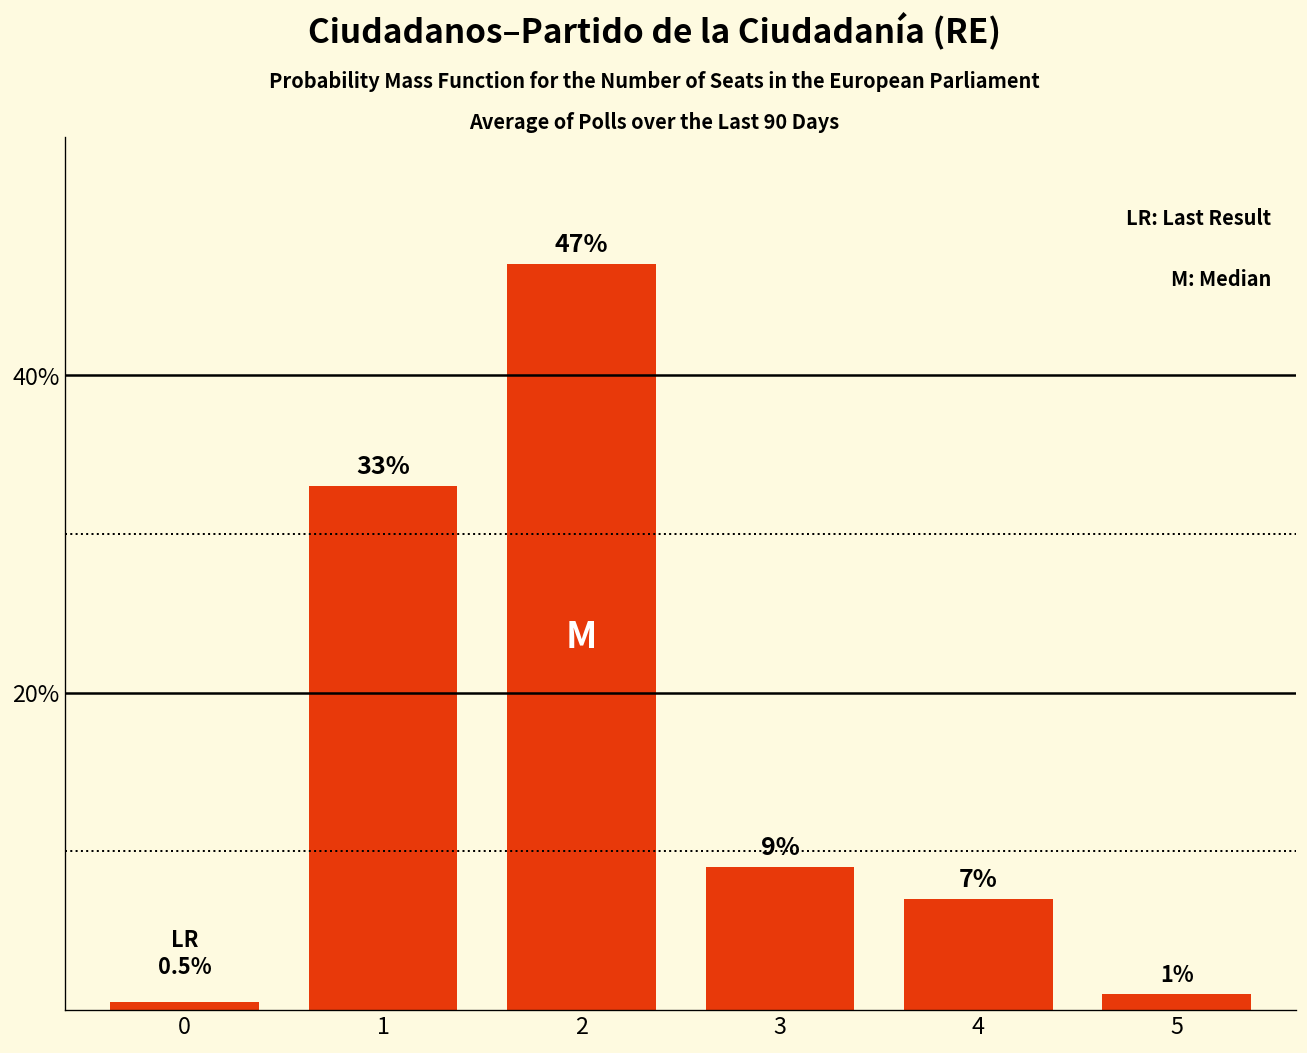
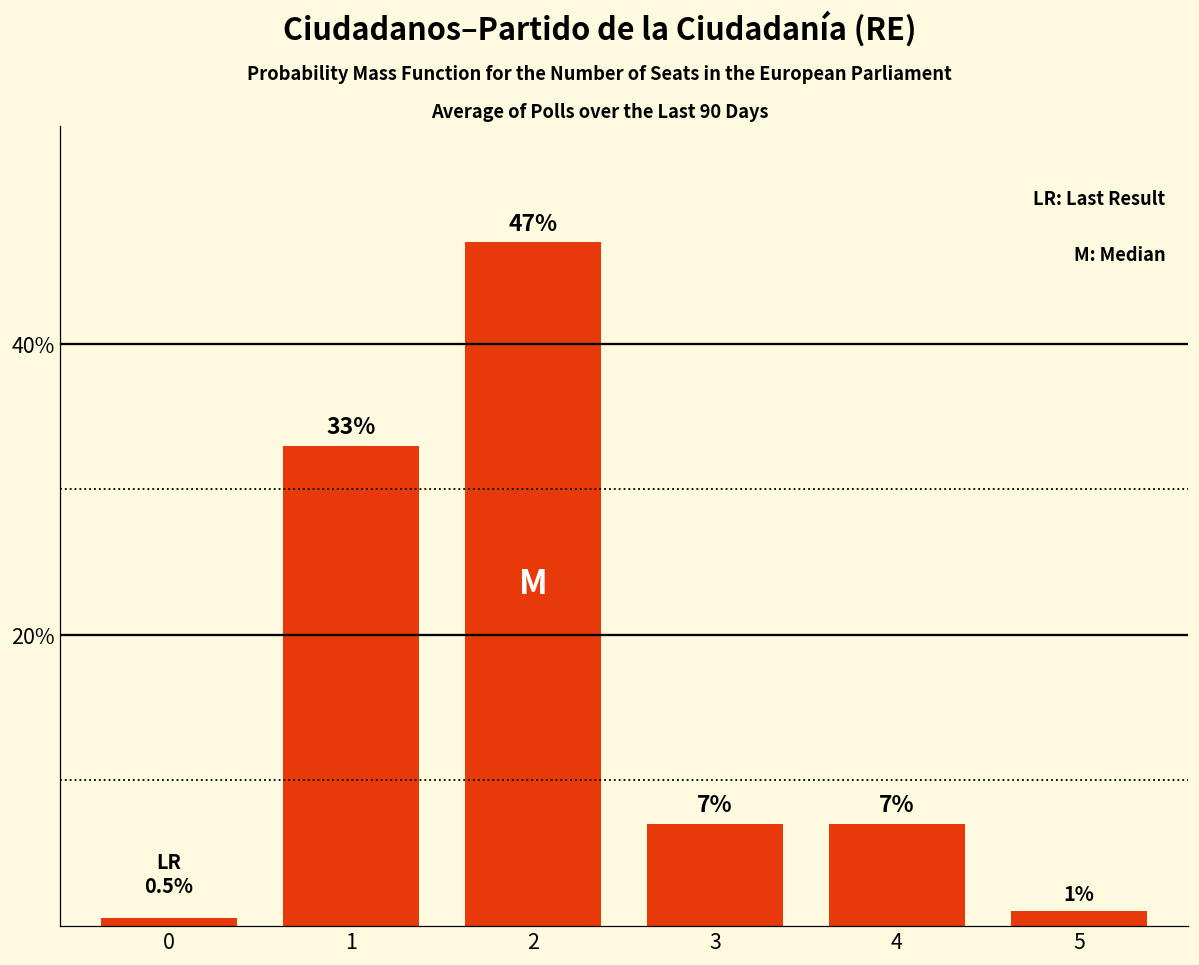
3: 9% -> 7%
